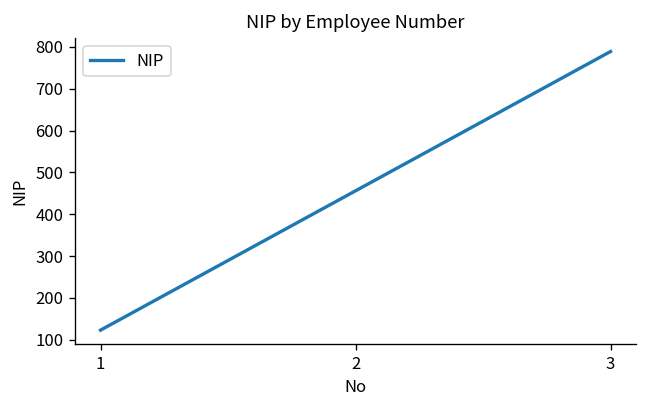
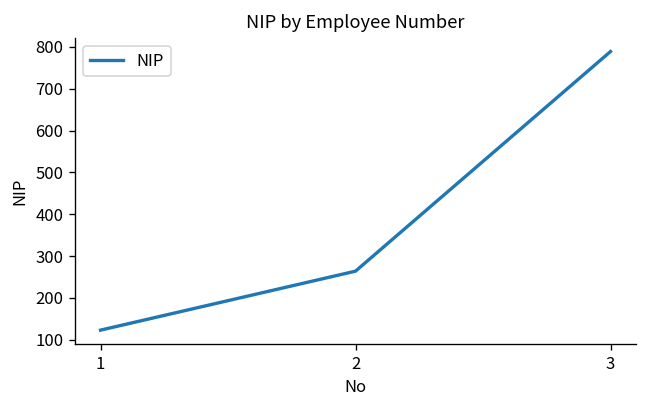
2: 460 -> 260
